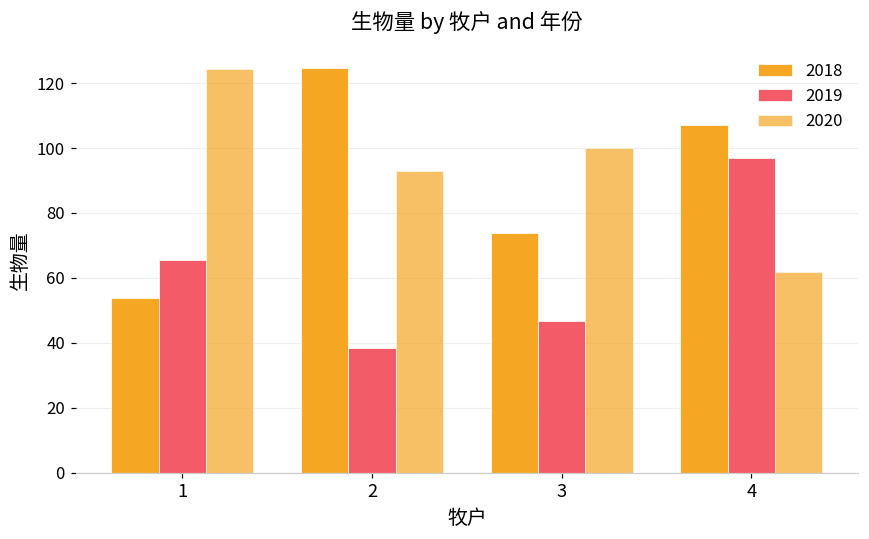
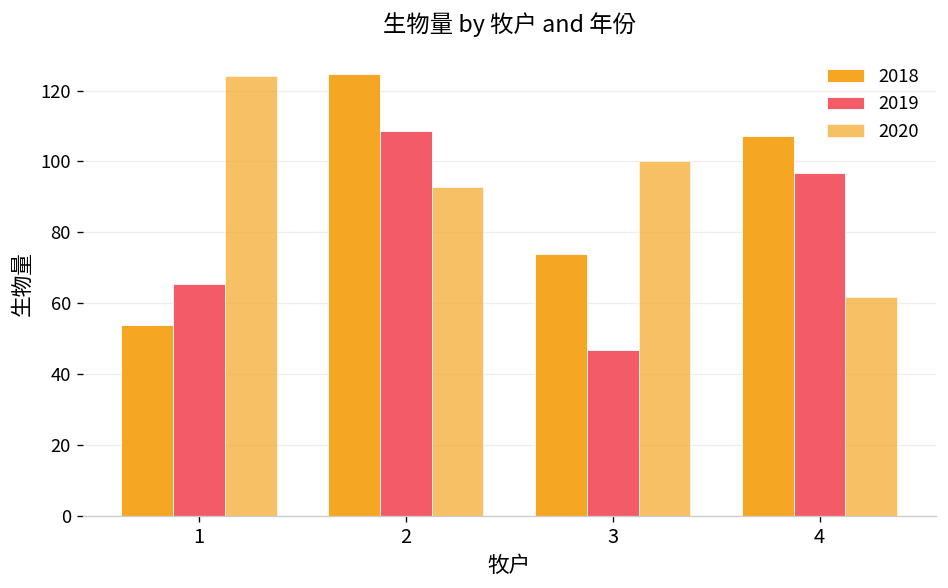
2019, 2: 38 -> 109
